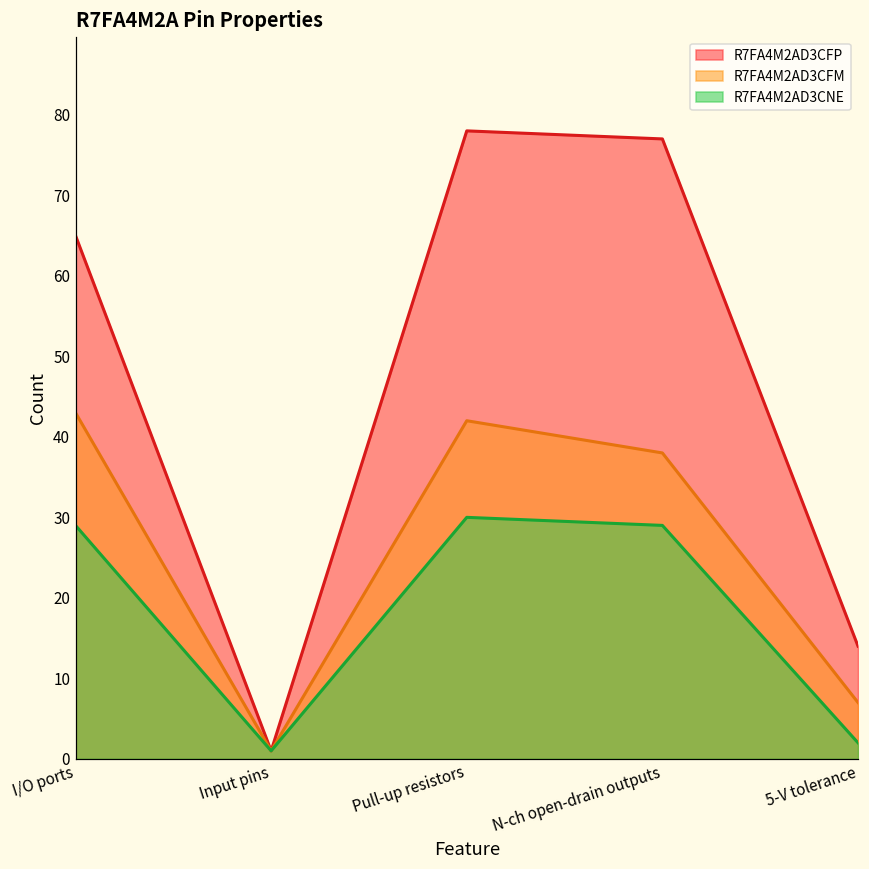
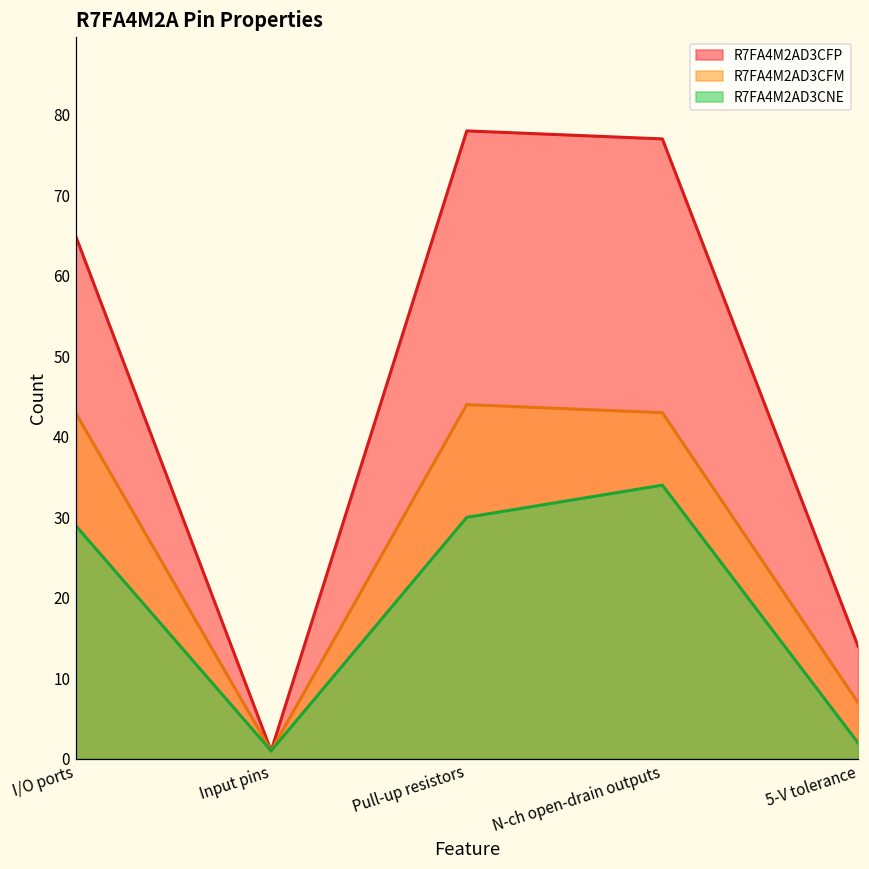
R7FA4M2AD3CFM, Pull-up resistors: 42 -> 44
R7FA4M2AD3CFM, N-ch open-drain outputs: 38 -> 43
R7FA4M2AD3CNE, N-ch open-drain outputs: 29 -> 34
